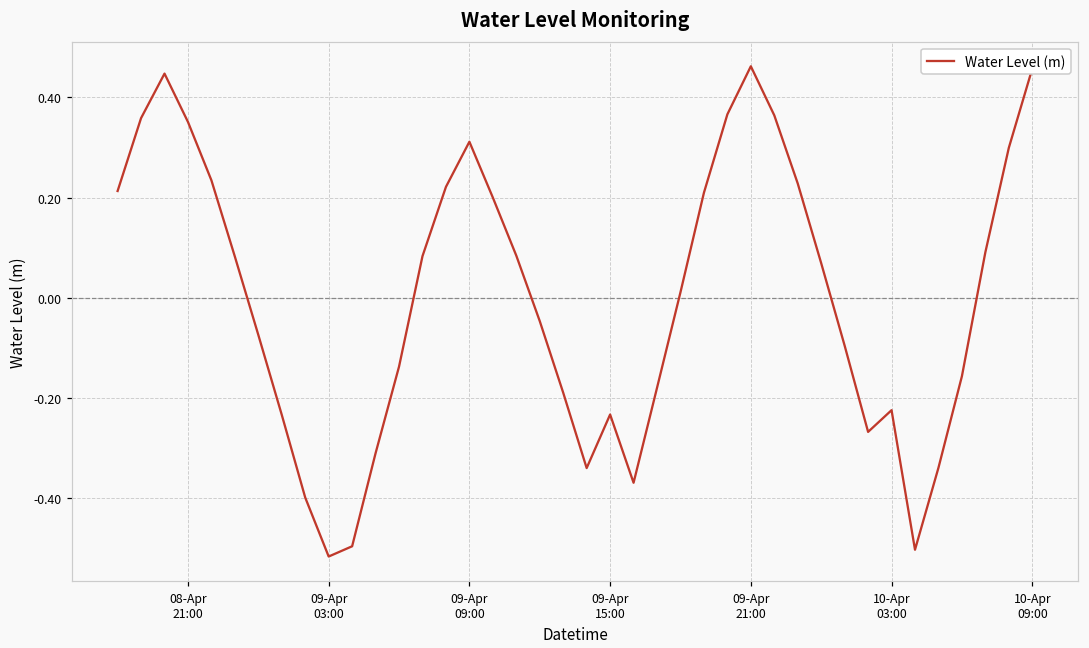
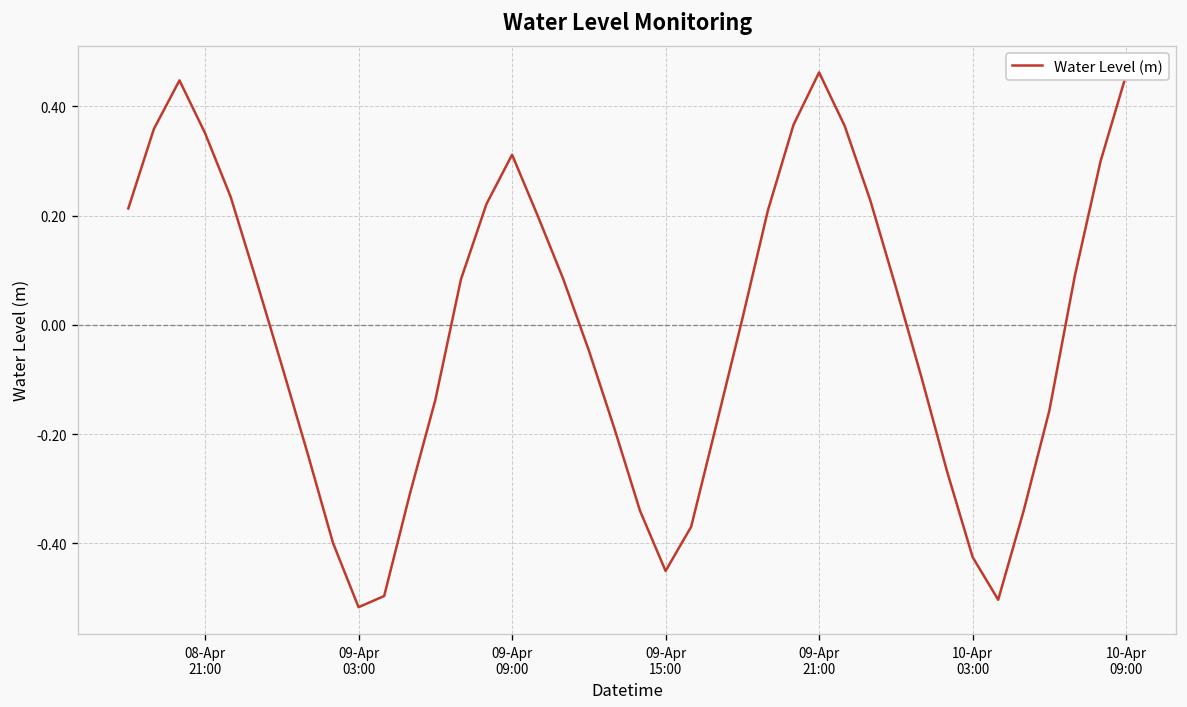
09-Apr 15:00: -0.23 -> -0.45
10-Apr 03:00: -0.22 -> -0.42
